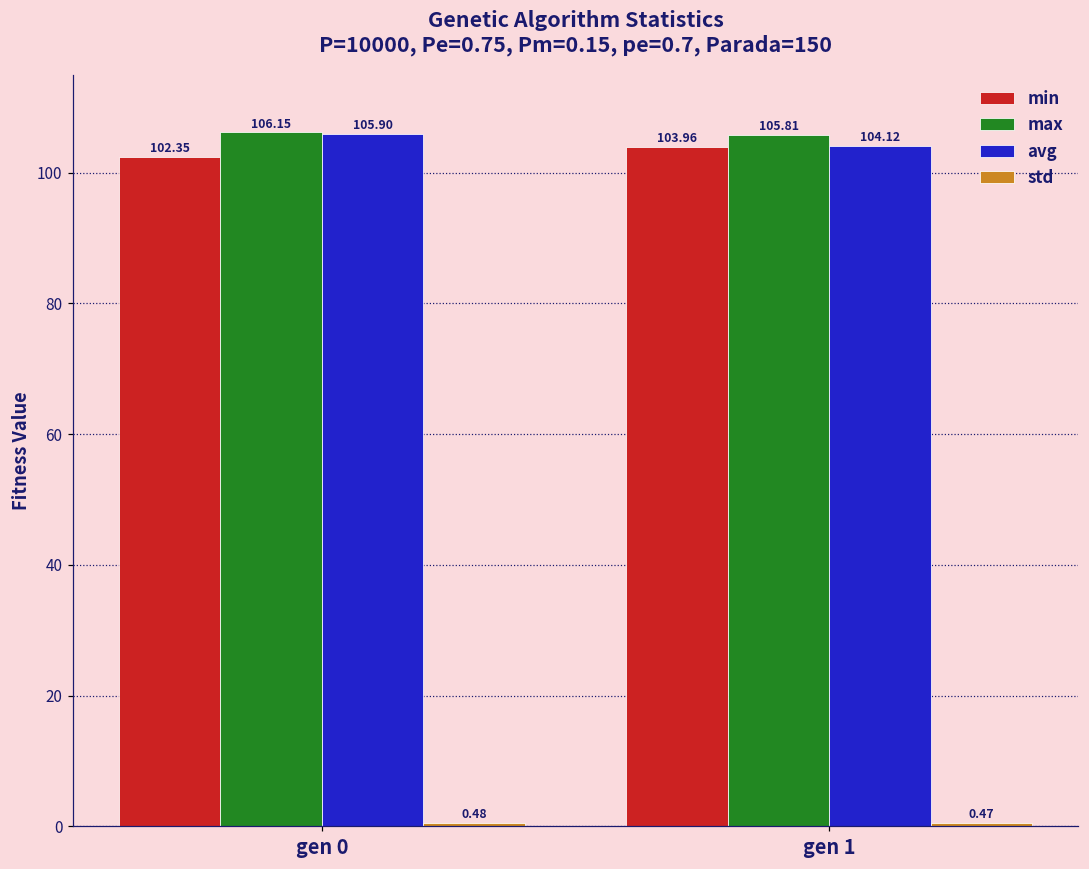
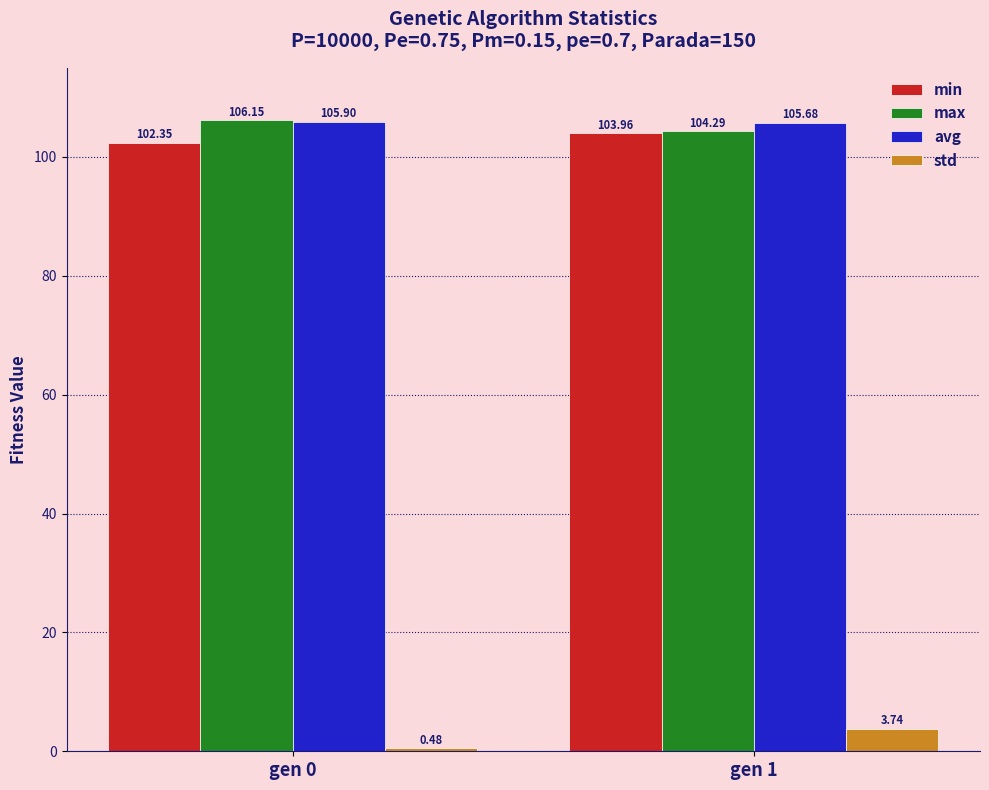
max, gen 1: 105.81 -> 104.29
avg, gen 1: 104.12 -> 105.68
std, gen 1: 0.47 -> 3.74
